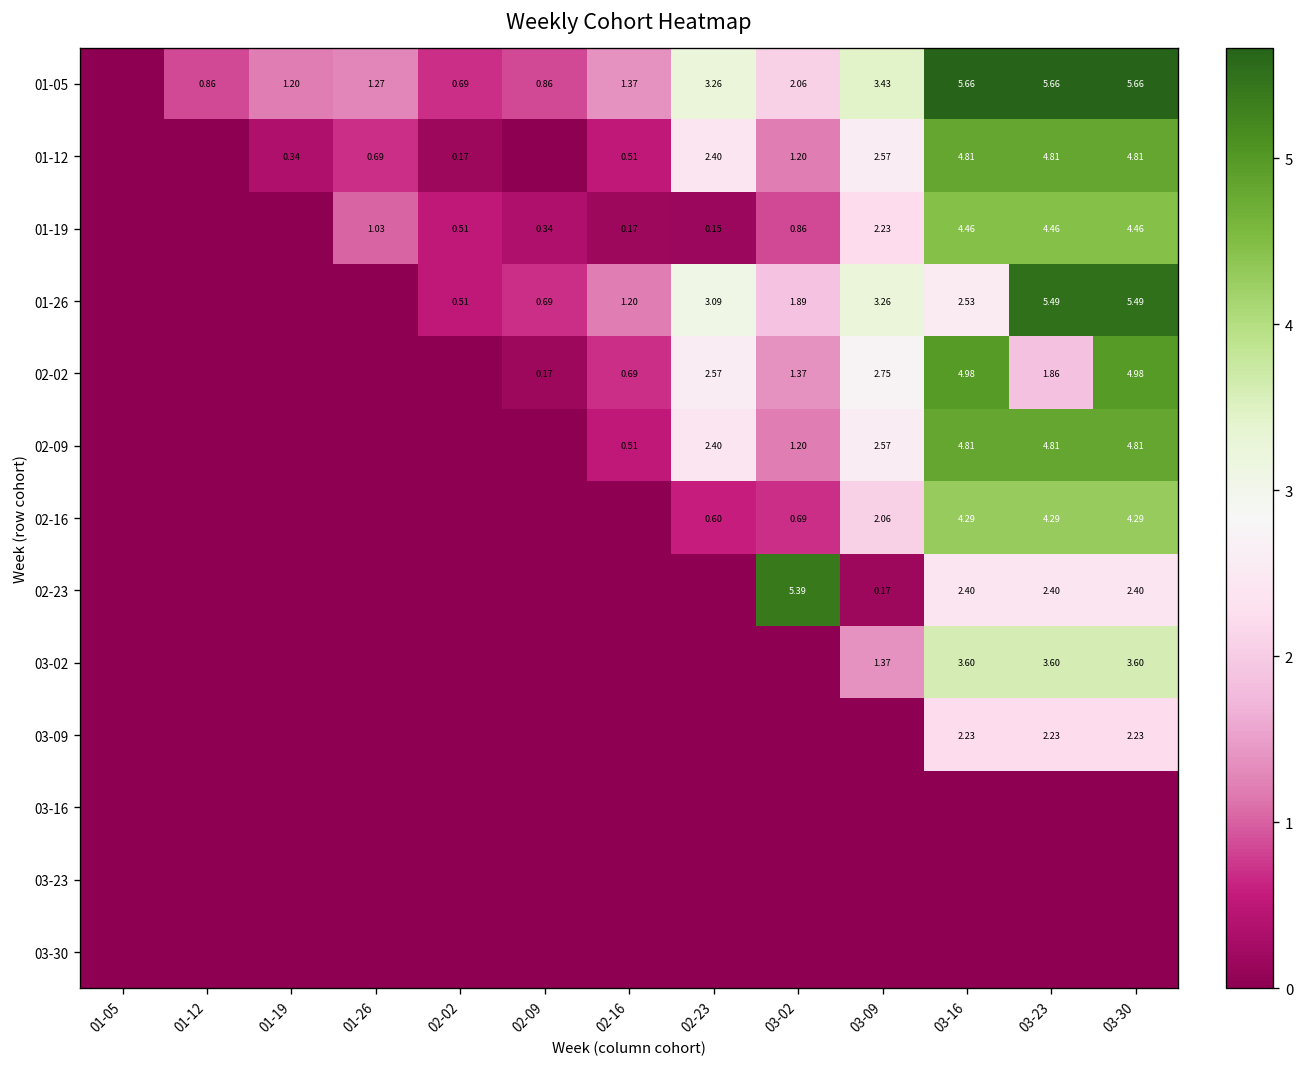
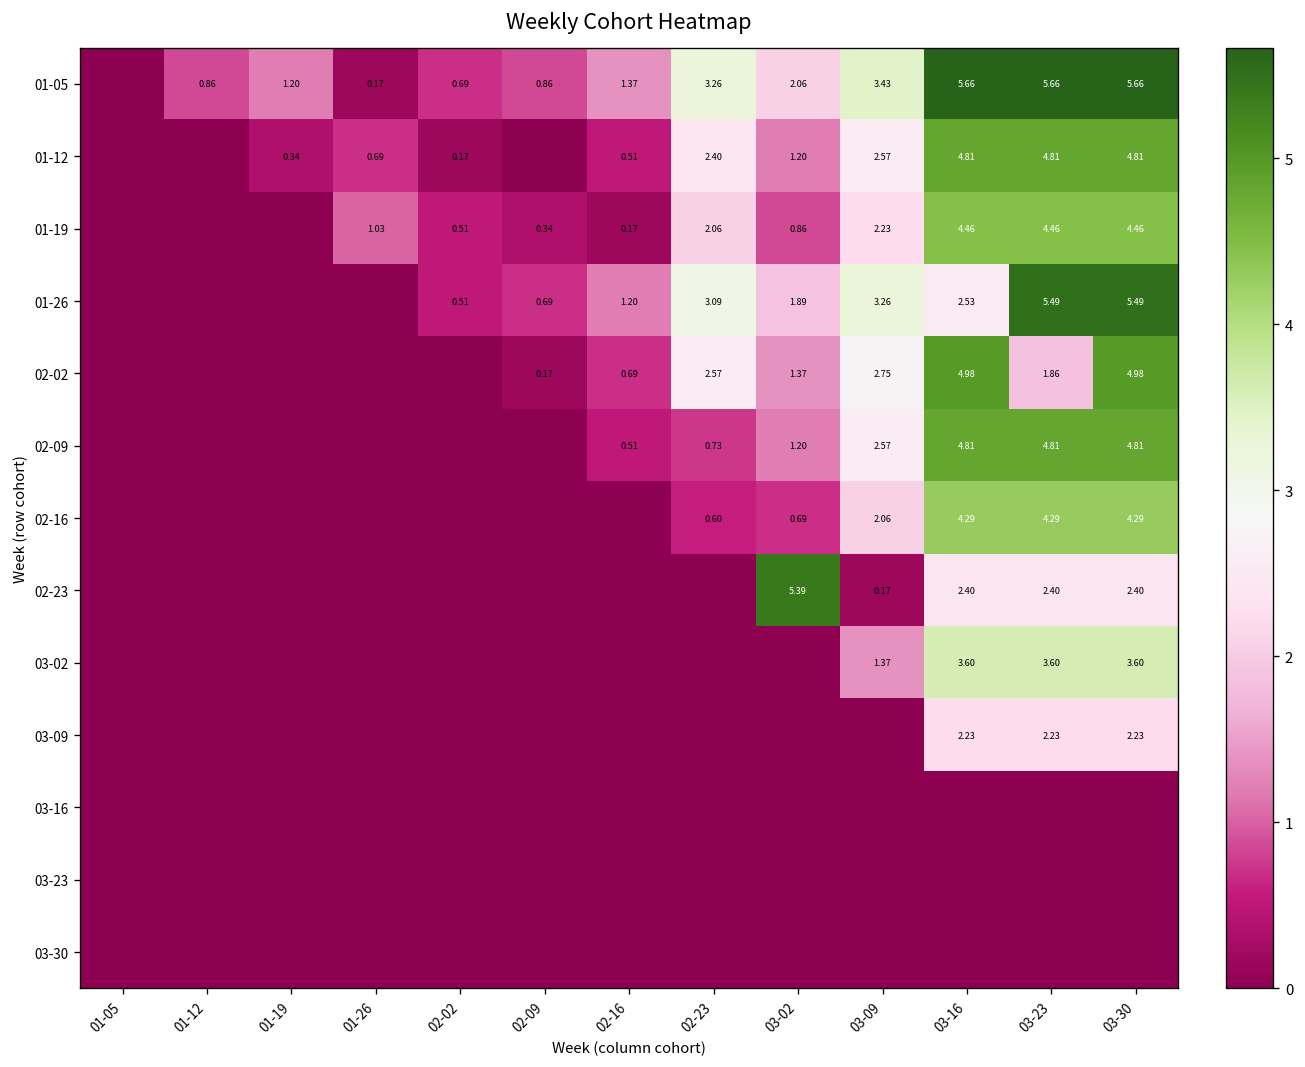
01-05, 01-26: 1.27 -> 0.17
01-19, 02-23: 0.15 -> 2.06
02-09, 02-23: 2.40 -> 0.73
